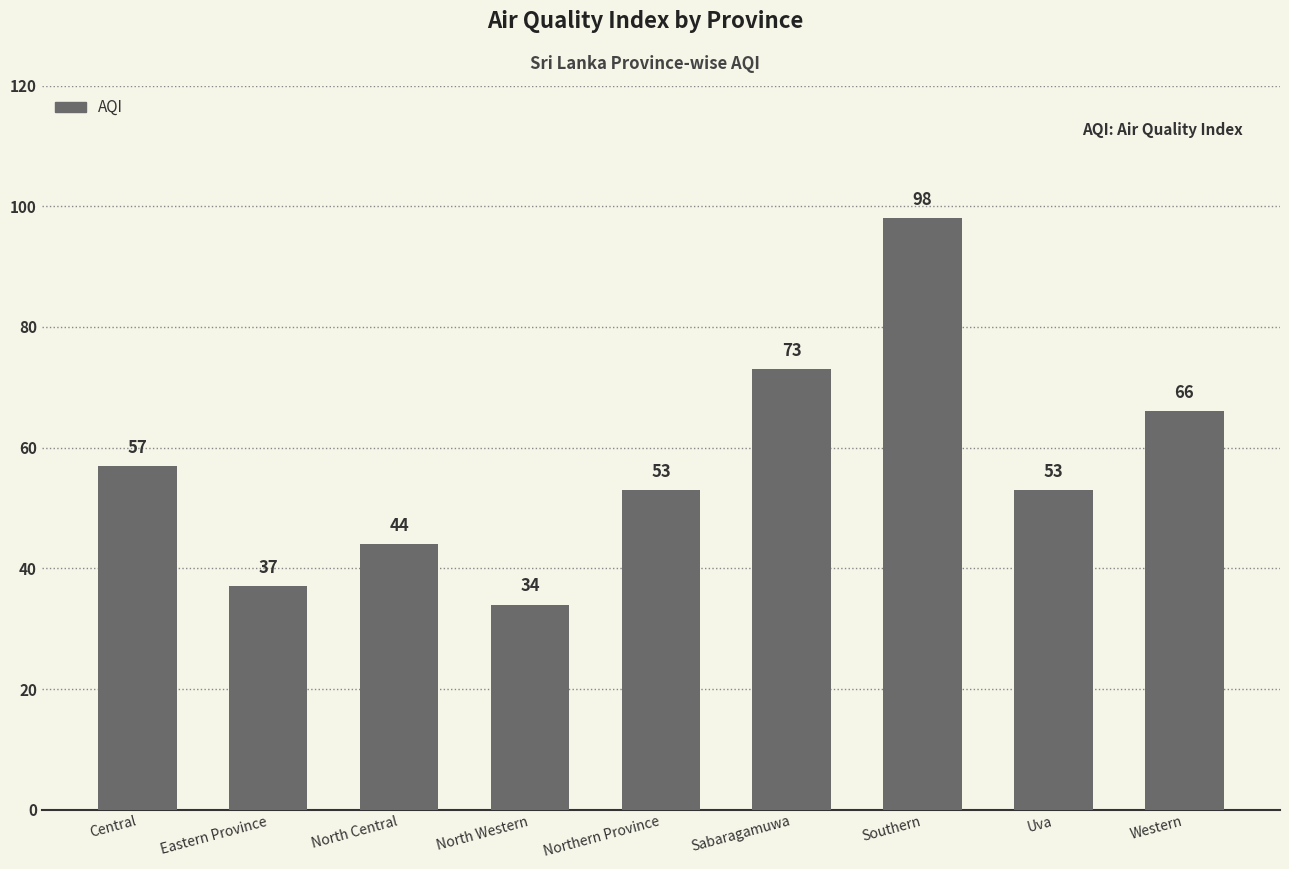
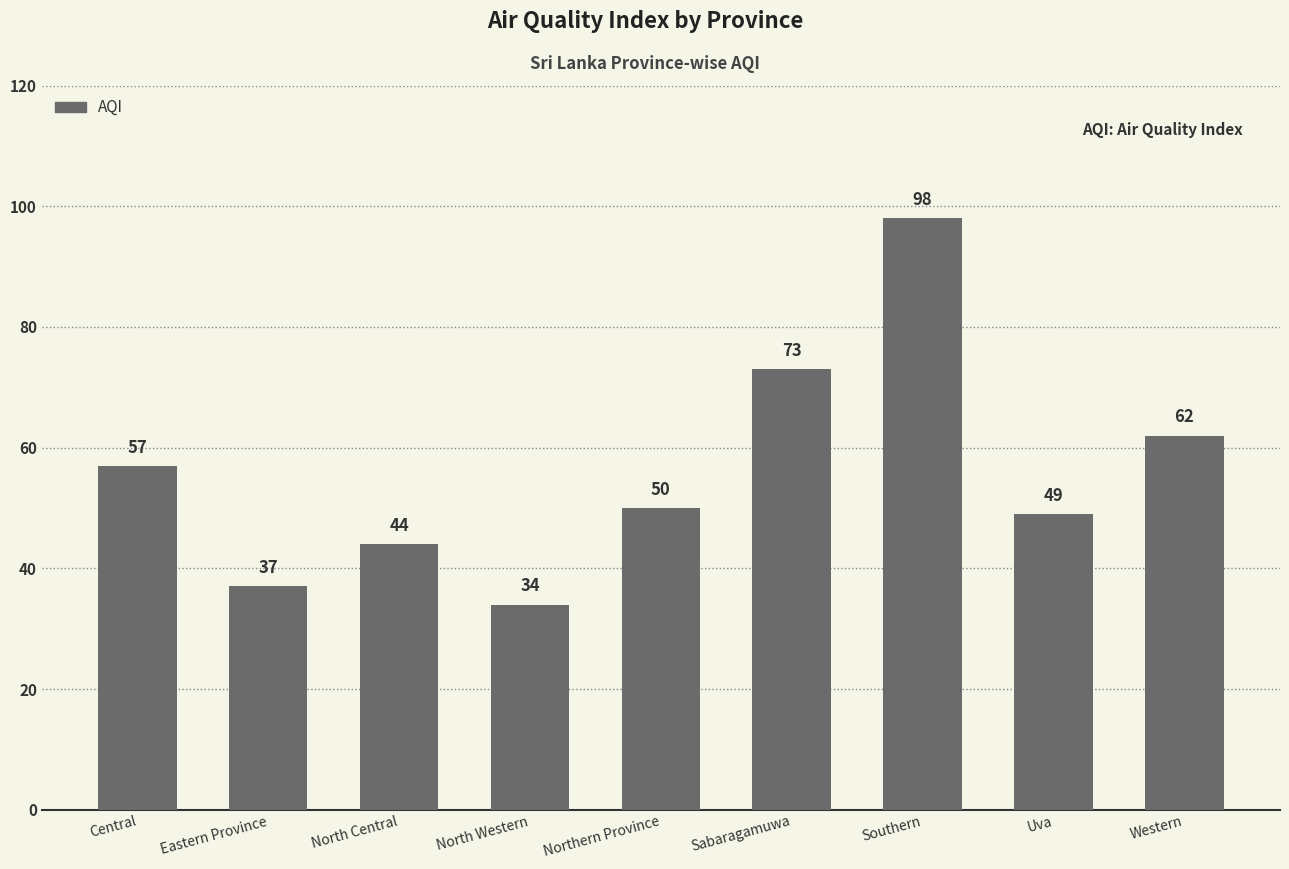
Northern Province: 53 -> 50
Uva: 53 -> 49
Western: 66 -> 62
